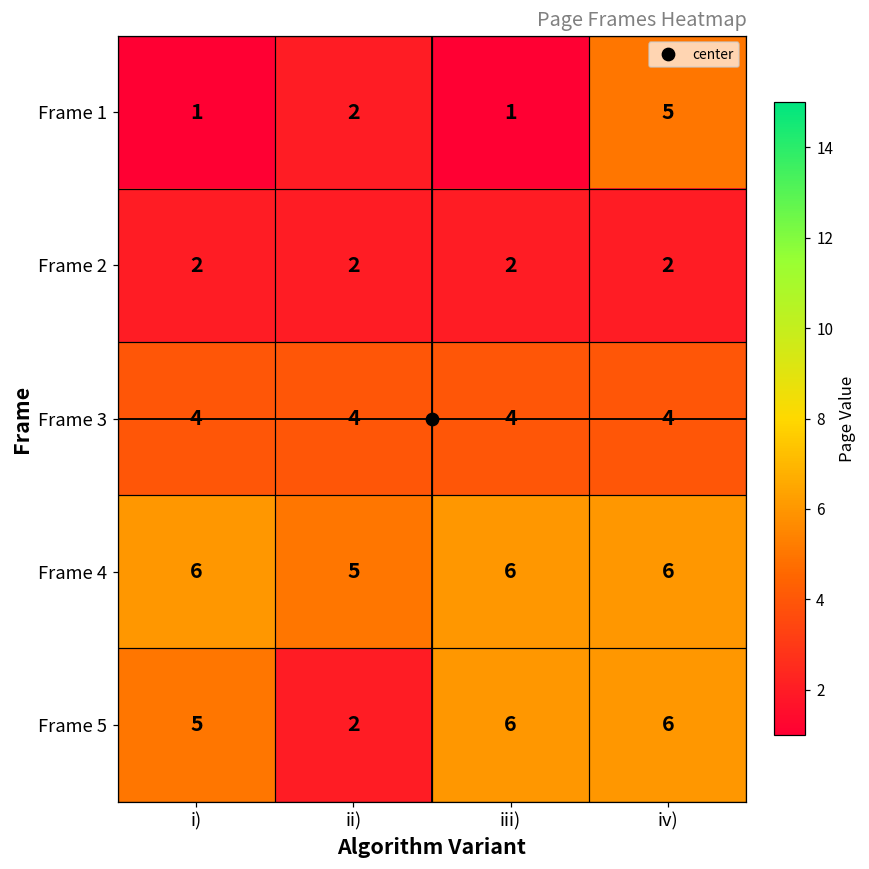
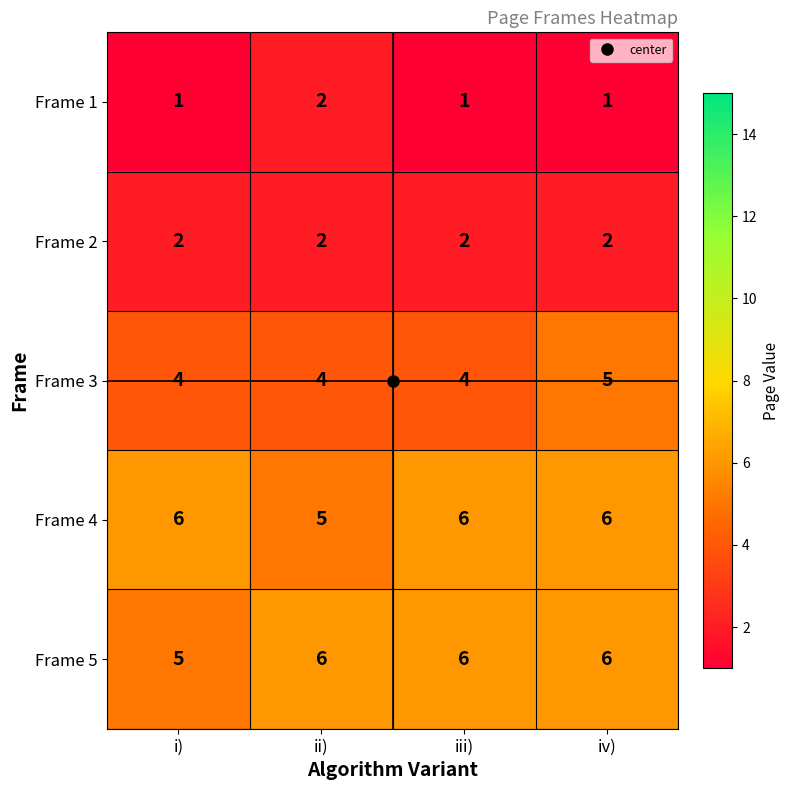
Frame 1, iv): 5 -> 1
Frame 3, iv): 4 -> 5
Frame 5, ii): 2 -> 6
